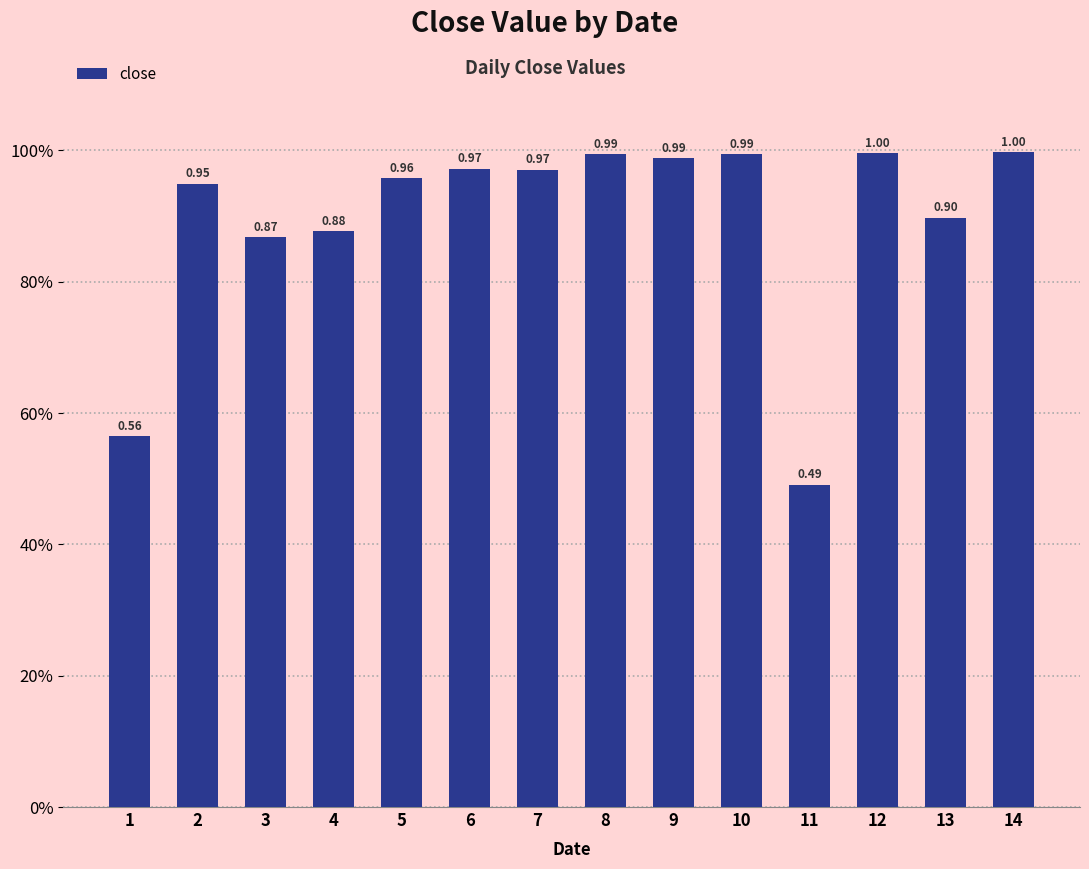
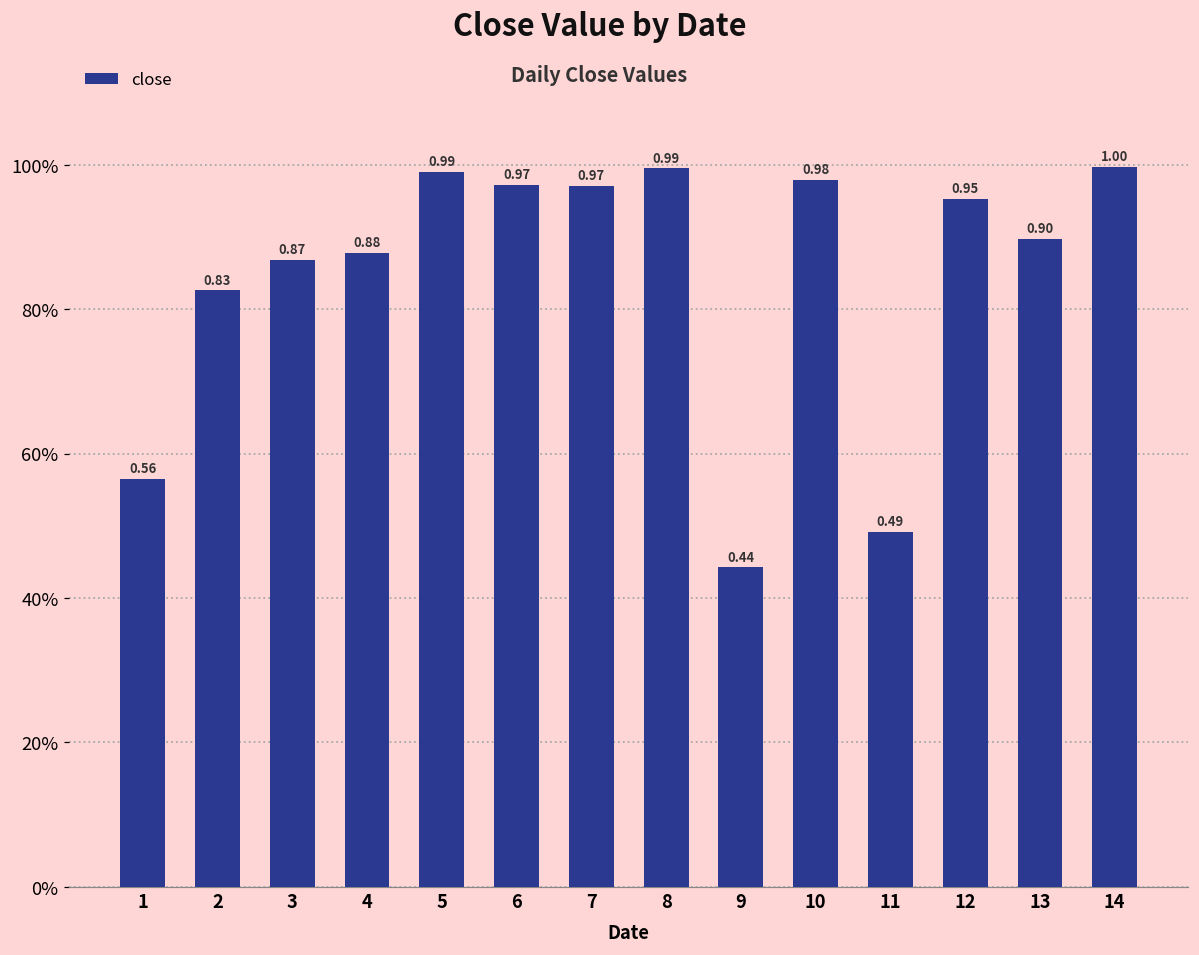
2: 0.95 -> 0.83
5: 0.96 -> 0.99
9: 0.99 -> 0.44
10: 0.99 -> 0.98
12: 1.00 -> 0.95
